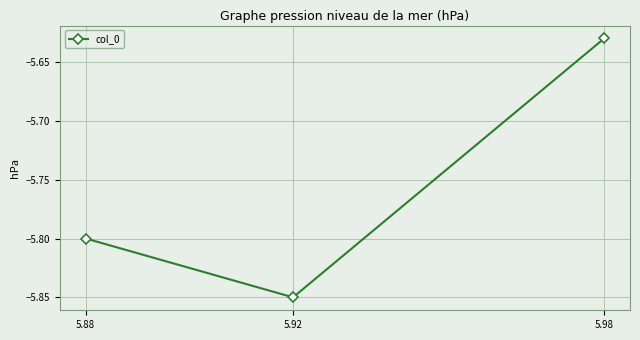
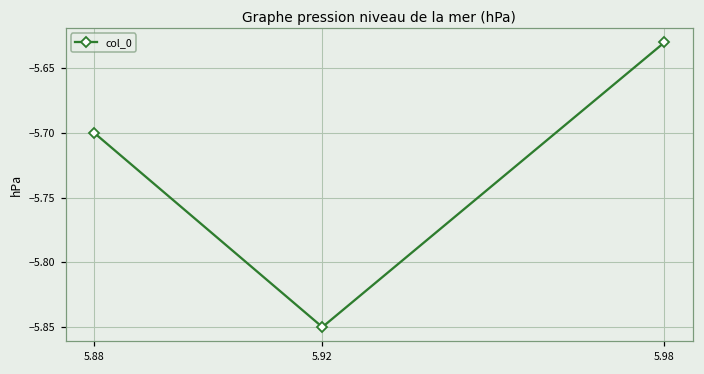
5.88: -5.8 -> -5.7
